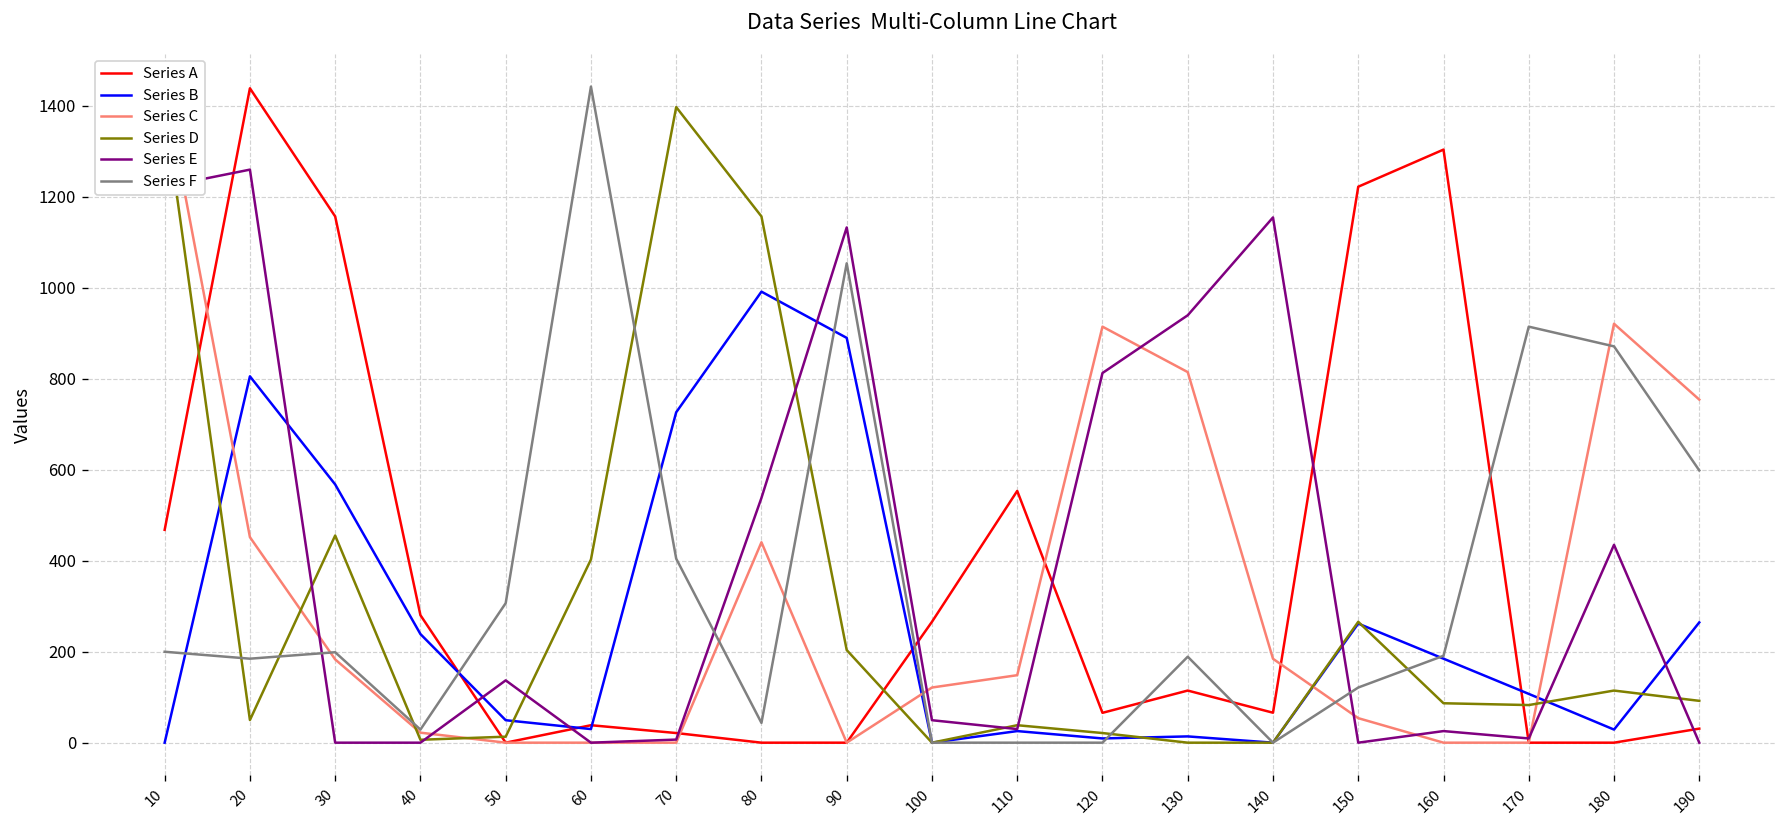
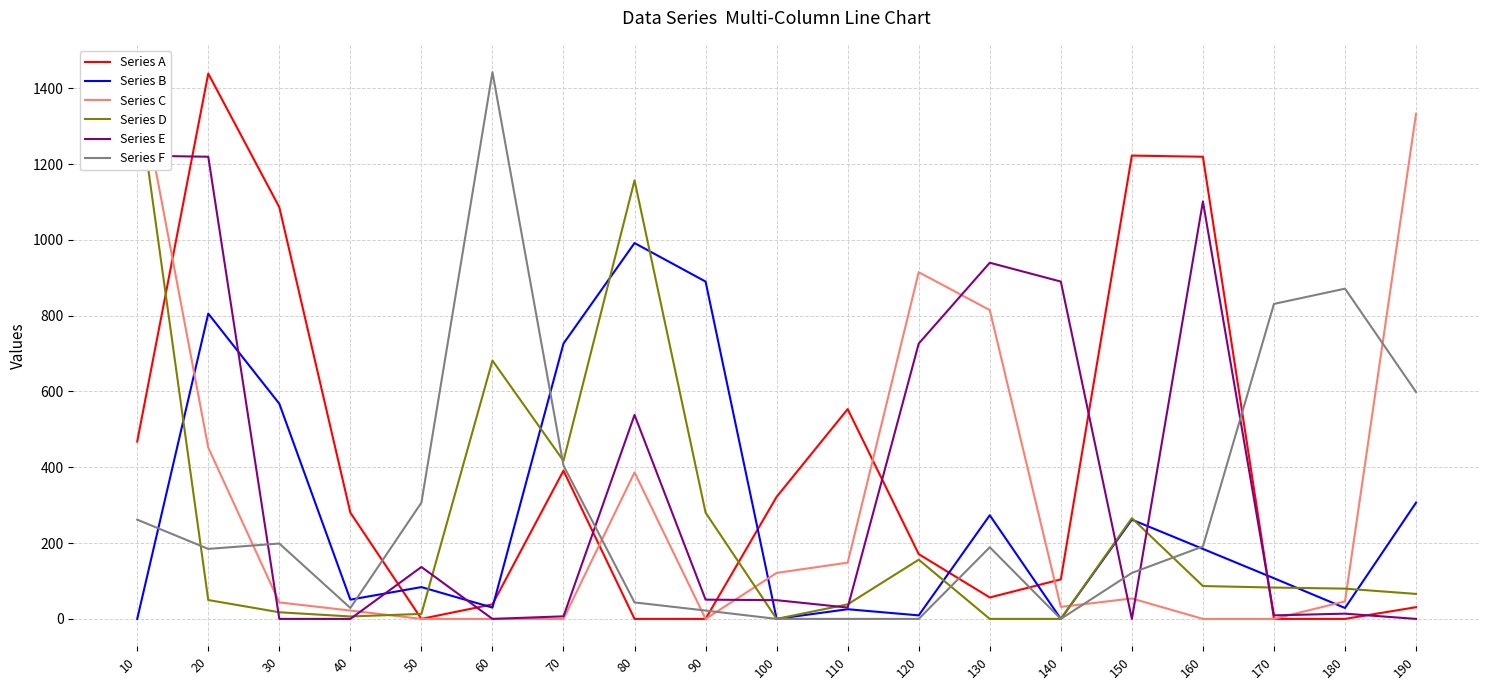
Series F, 10: 200 -> 260
Series E, 20: 1260 -> 1220
Series A, 30: 1160 -> 1090
Series C, 30: 180 -> 40
Series D, 30: 460 -> 20
Series B, 40: 240 -> 50
Series B, 50: 50 -> 80
Series D, 60: 400 -> 680
Series A, 70: 20 -> 390
Series D, 70: 1400 -> 420
Series C, 80: 440 -> 390
Series D, 90: 200 -> 280
Series E, 90: 1130 -> 50
Series F, 90: 1050 -> 20
Series A, 100: 270 -> 320
Series A, 120: 70 -> 170
Series D, 120: 20 -> 160
Series E, 120: 810 -> 730
Series A, 130: 110 -> 60
Series B, 130: 10 -> 270
Series A, 140: 70 -> 100
Series C, 140: 180 -> 30
Series E, 140: 1150 -> 890
Series A, 160: 1300 -> 1220
Series E, 160: 30 -> 1100
Series F, 170: 910 -> 830
Series C, 180: 920 -> 50
Series D, 180: 110 -> 80
Series E, 180: 440 -> 10
Series B, 190: 260 -> 310
Series C, 190: 750 -> 1330
Series D, 190: 90 -> 70
